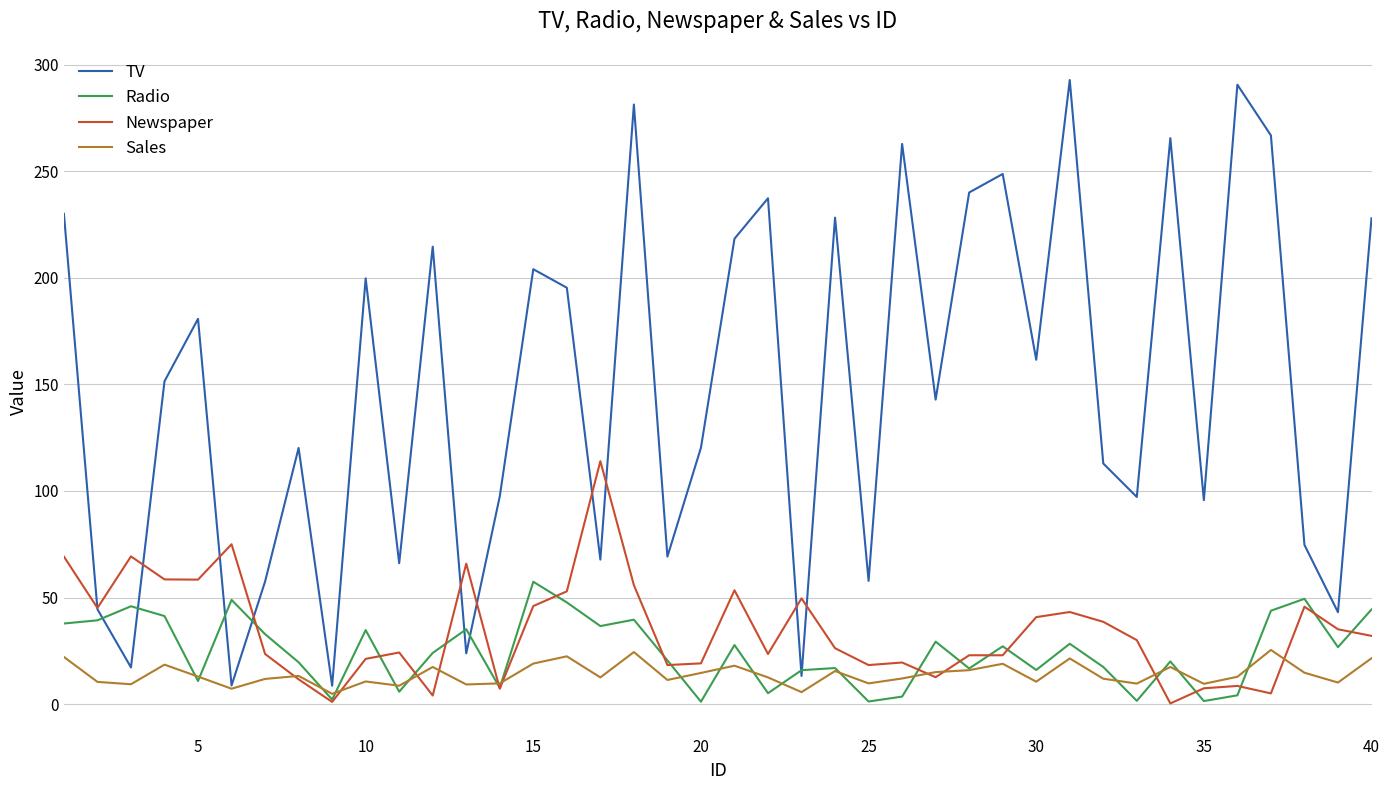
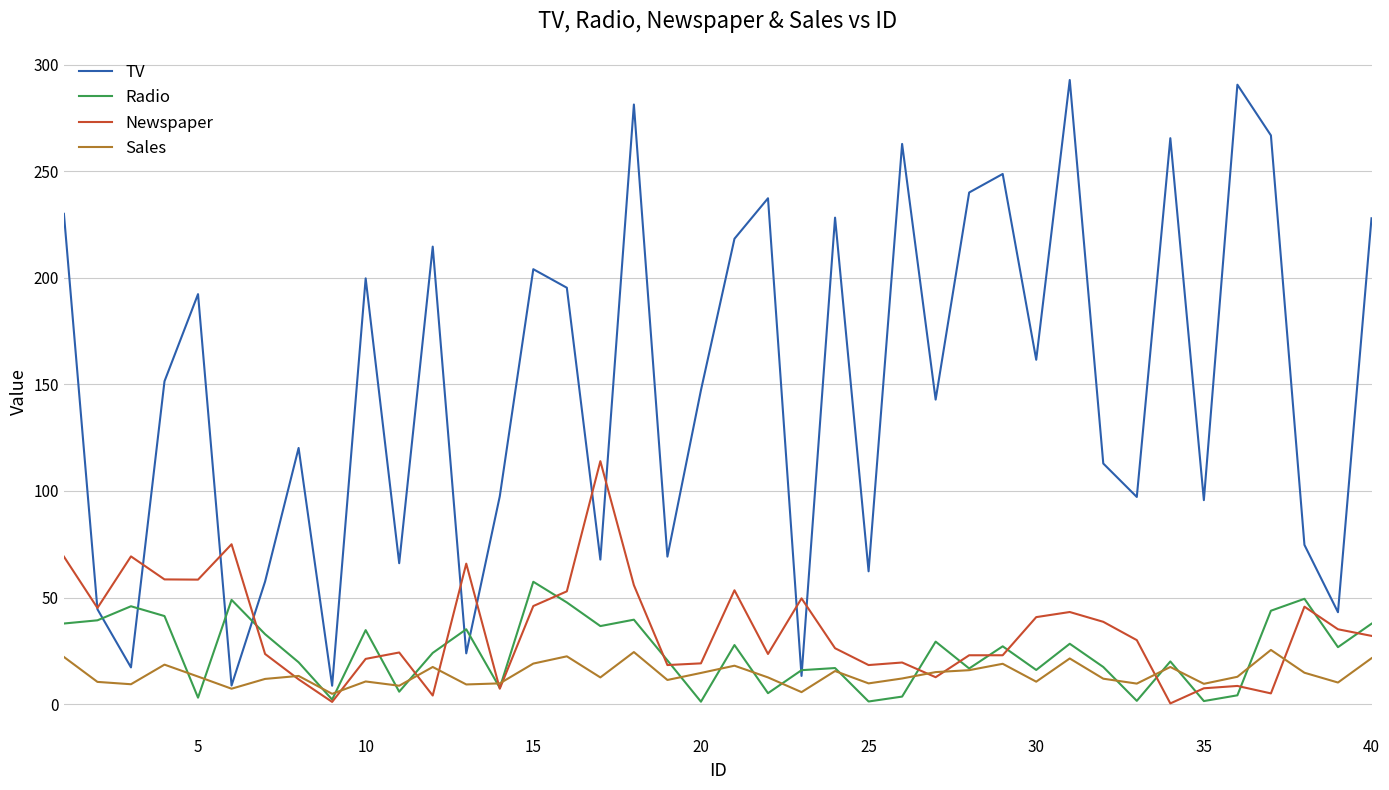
TV, 5: 181 -> 192
Radio, 5: 11 -> 3
TV, 20: 120 -> 147
TV, 25: 58 -> 62
Radio, 40: 44 -> 38
